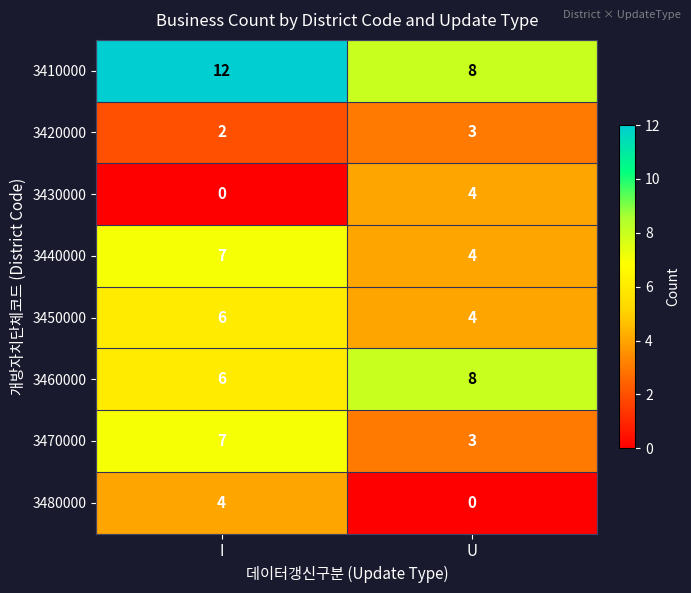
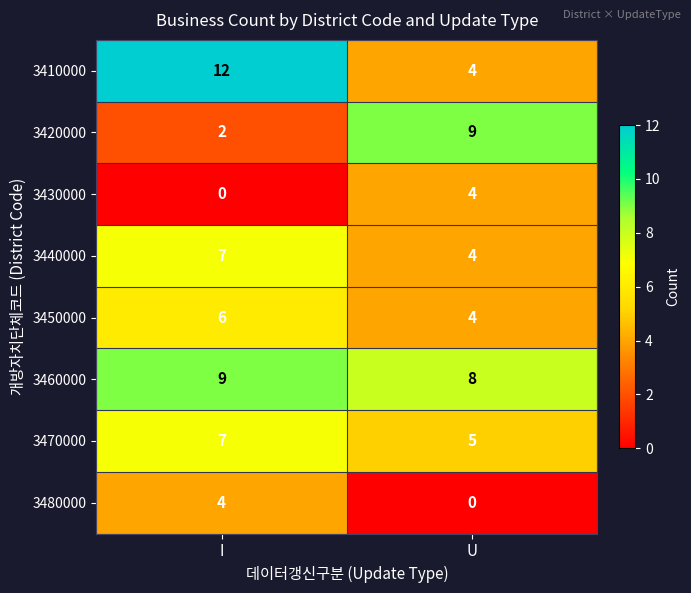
3410000, U: 8 -> 4
3420000, U: 3 -> 9
3460000, I: 6 -> 9
3470000, U: 3 -> 5
